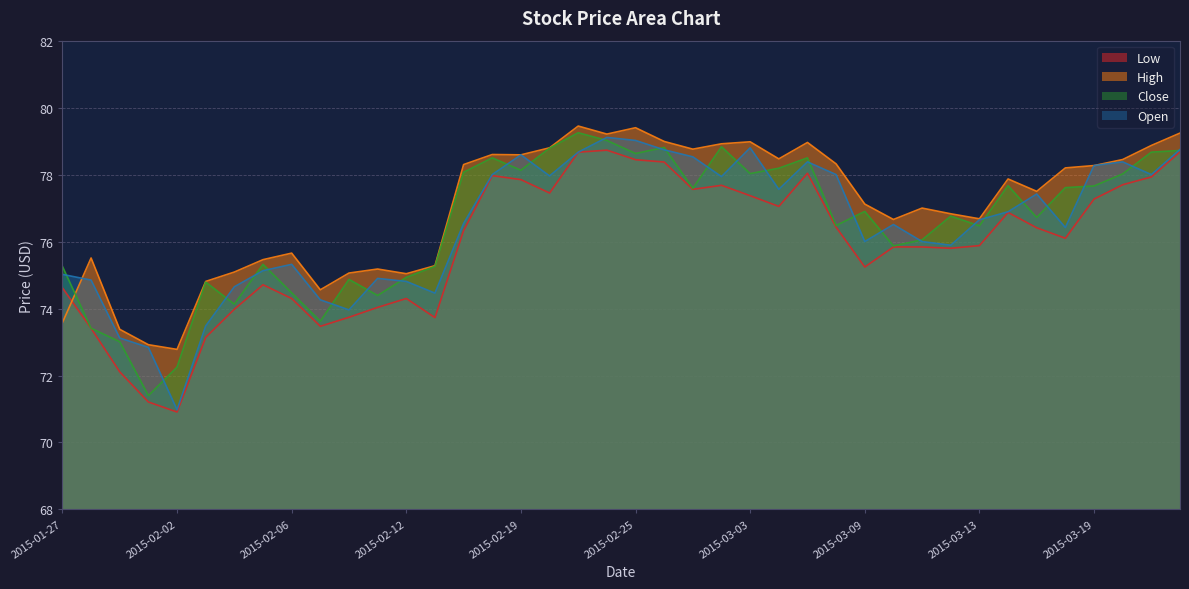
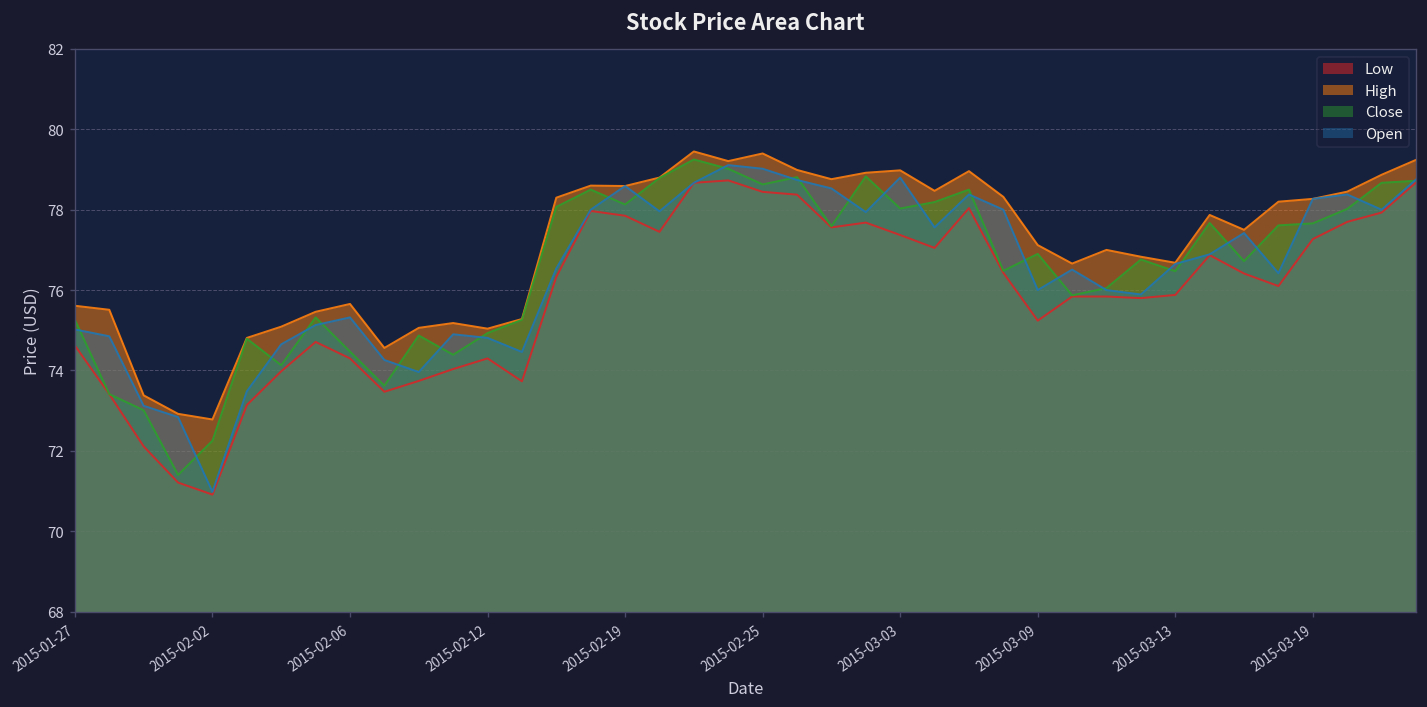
High, 2015-01-27: 73.6 -> 75.6
